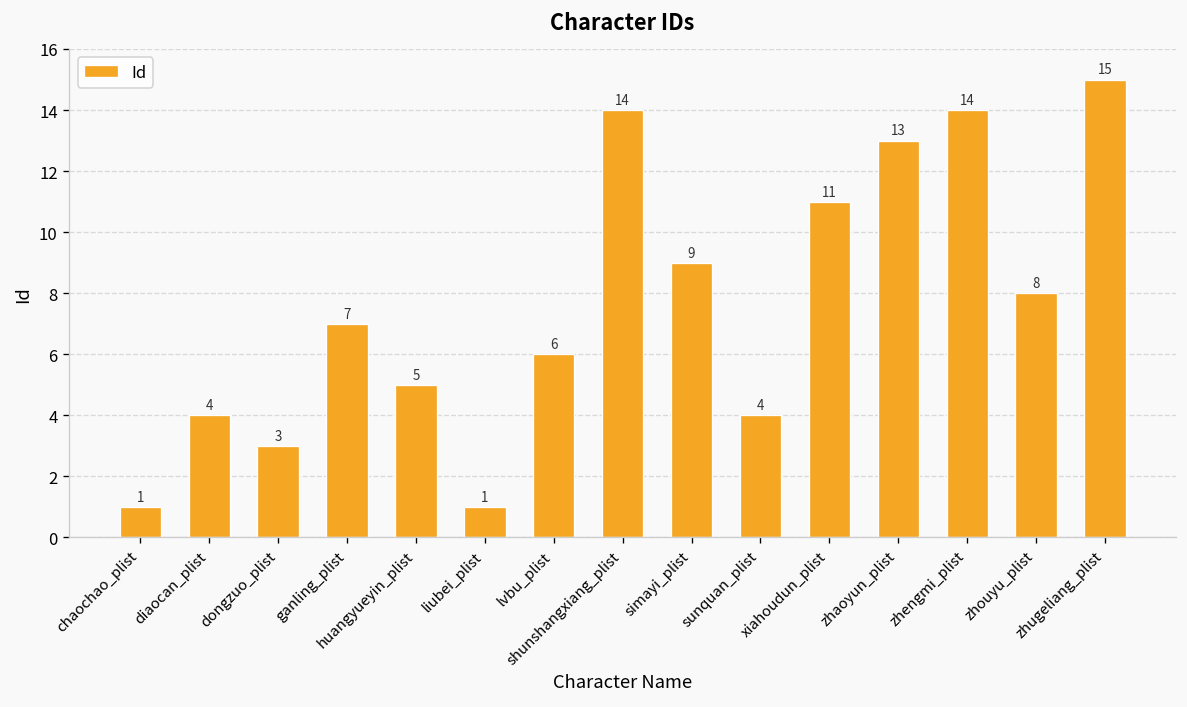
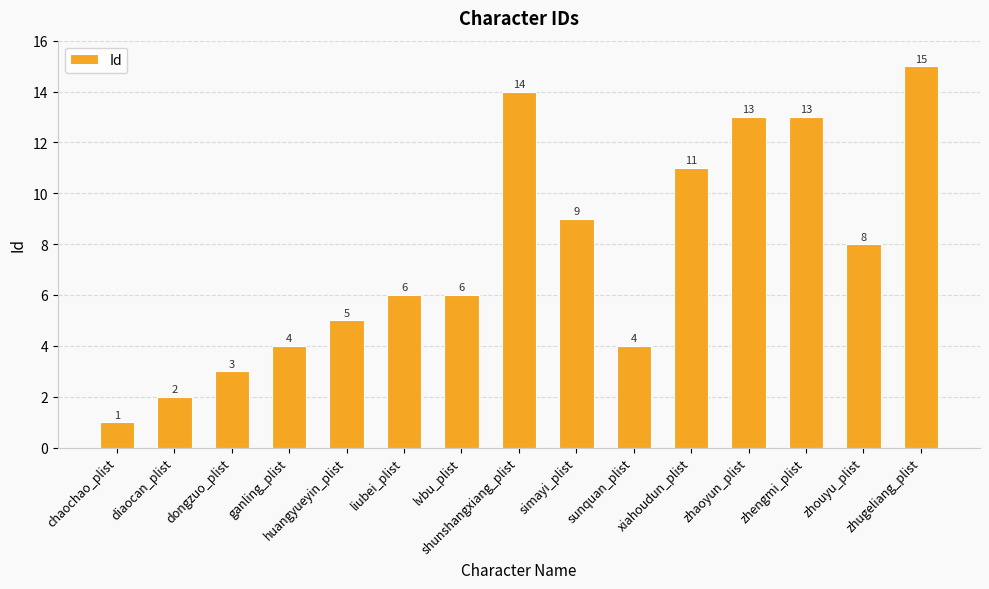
diaocan_plist: 4 -> 2
ganling_plist: 7 -> 4
liubei_plist: 1 -> 6
zhengmi_plist: 14 -> 13
